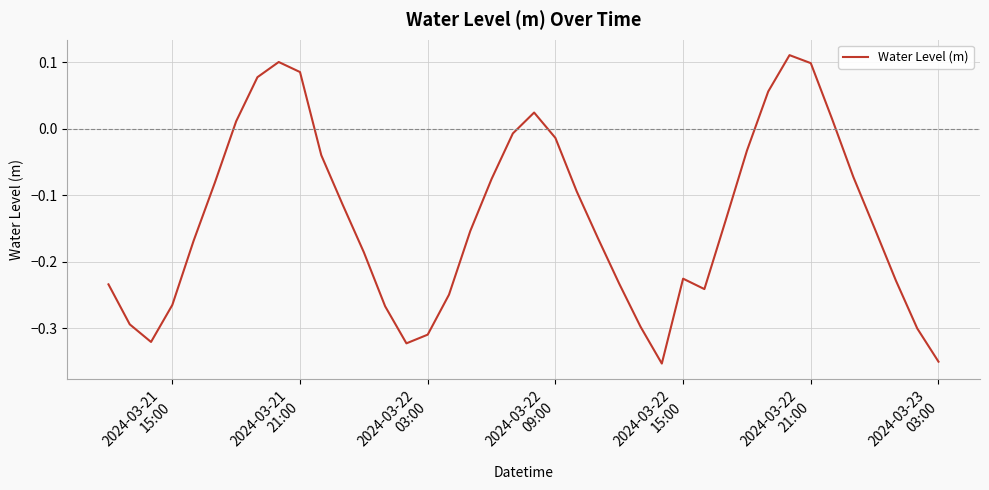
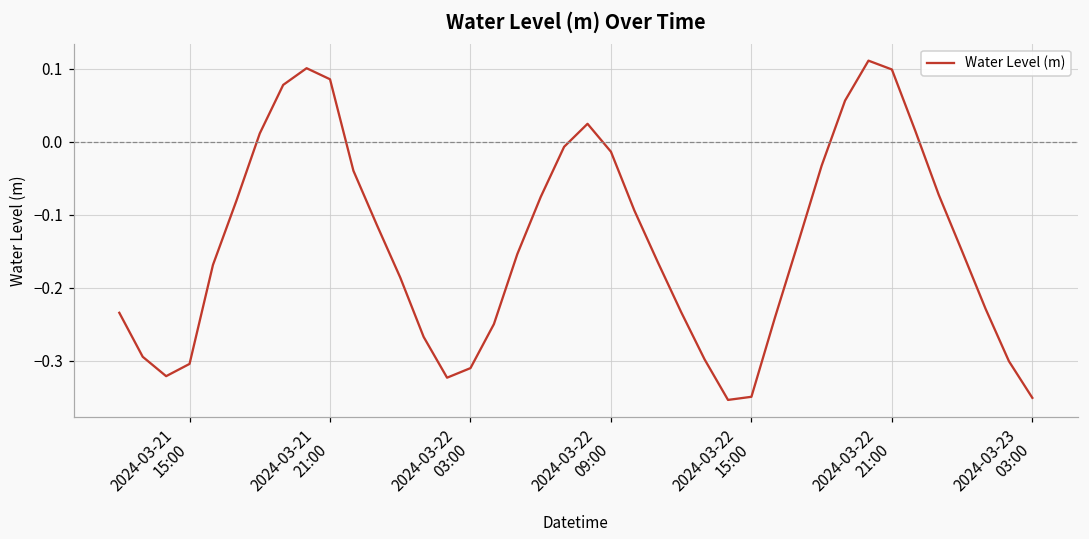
2024-03-21 15:00: -0.27 -> -0.30
2024-03-22 15:00: -0.23 -> -0.35
